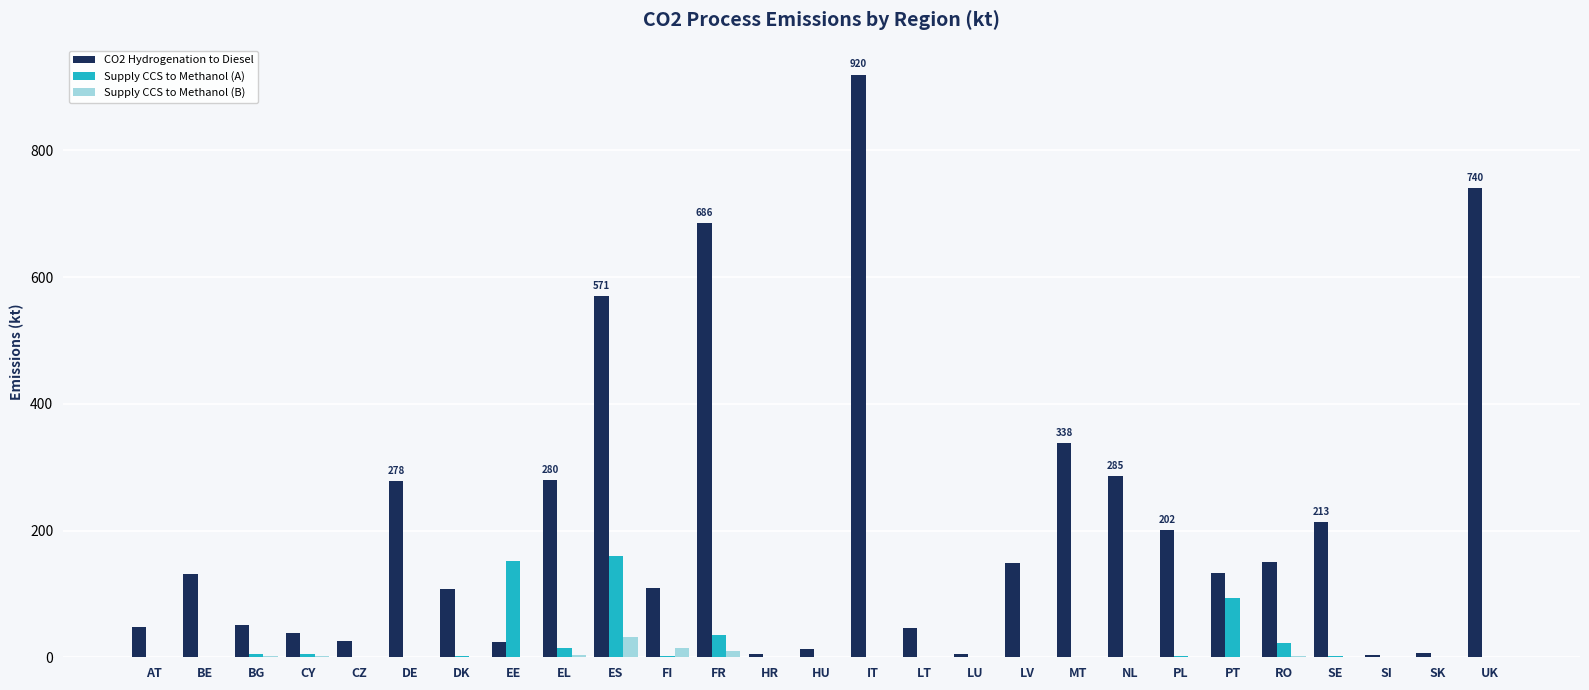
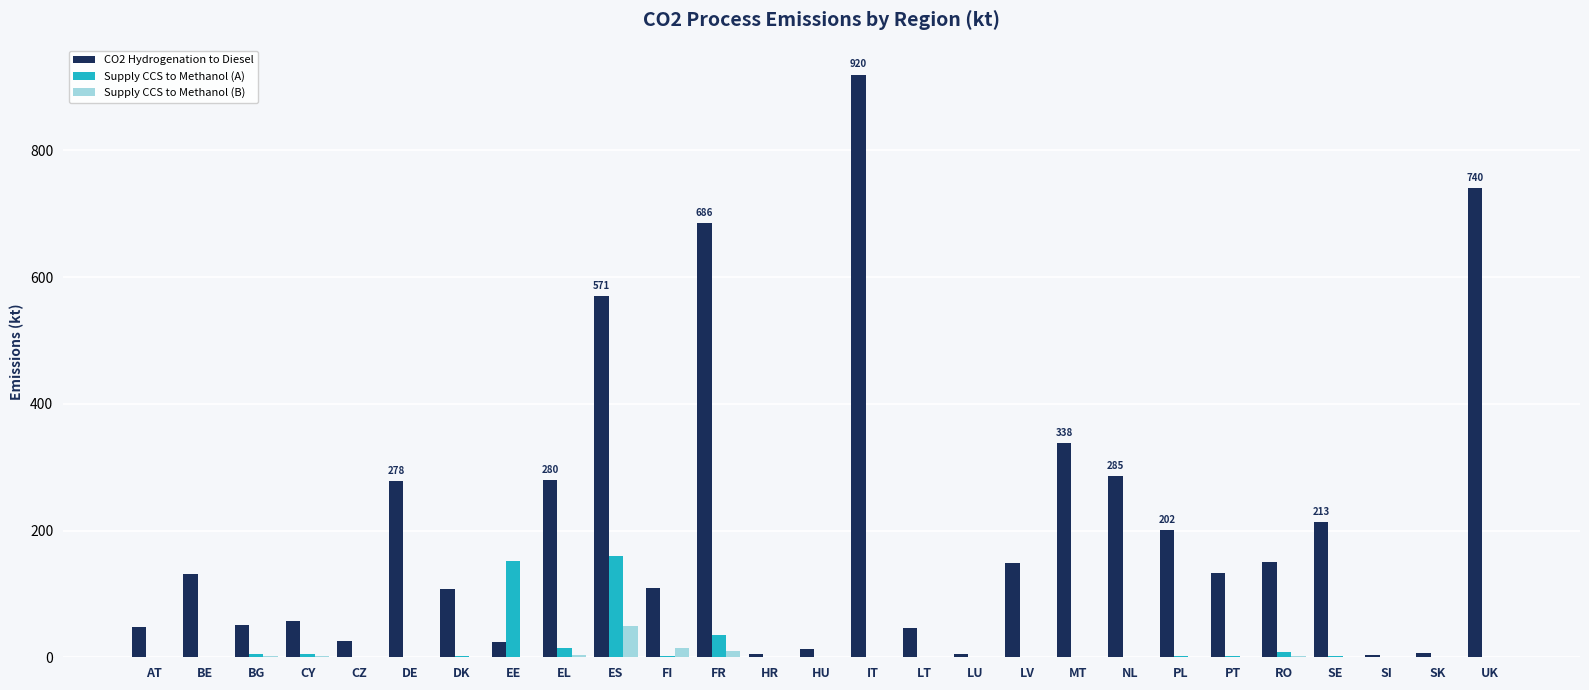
CO2 Hydrogenation to Diesel, CY: 40 -> 60
Supply CCS to Methanol (B), ES: 30 -> 50
Supply CCS to Methanol (A), PT: 90 -> 0
Supply CCS to Methanol (A), RO: 20 -> 10
